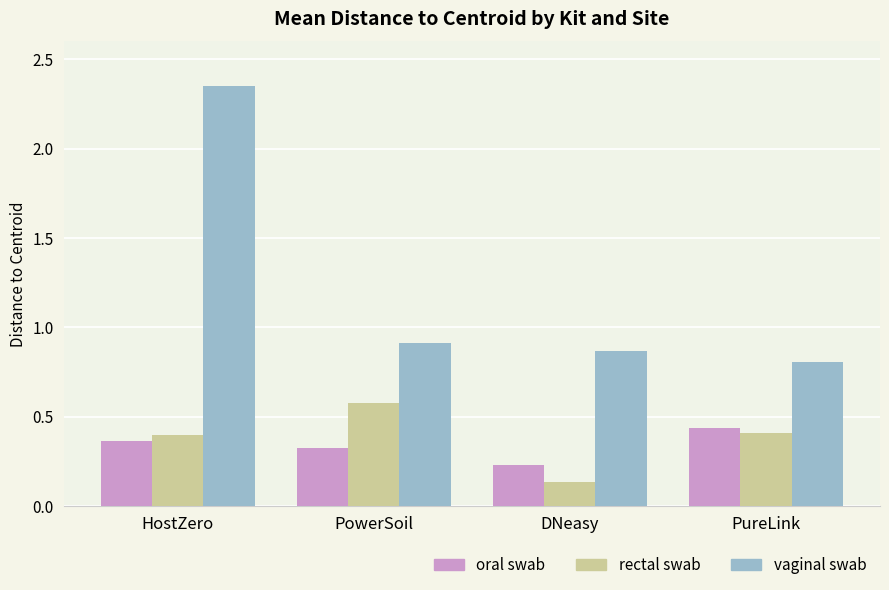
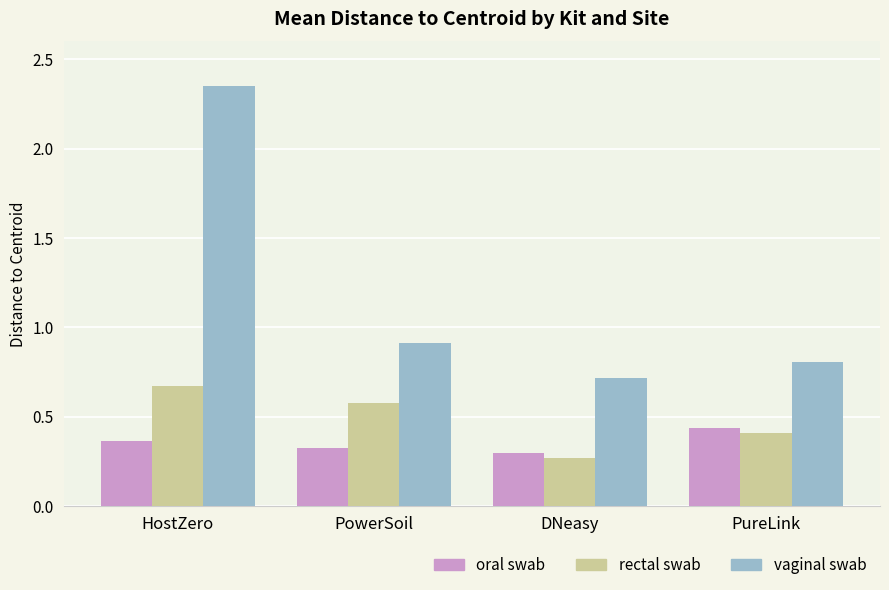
rectal swab, HostZero: 0.40 -> 0.67
oral swab, DNeasy: 0.23 -> 0.30
rectal swab, DNeasy: 0.13 -> 0.27
vaginal swab, DNeasy: 0.87 -> 0.72
